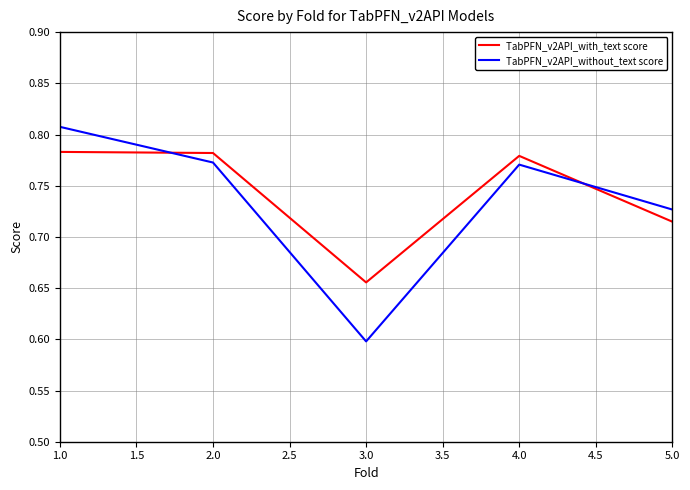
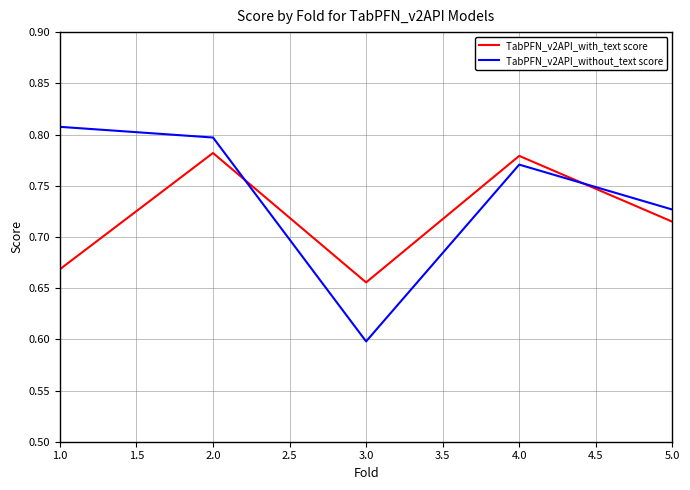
TabPFN_v2API_with_text score, 1.0: 0.783 -> 0.668
TabPFN_v2API_without_text score, 2.0: 0.773 -> 0.797
